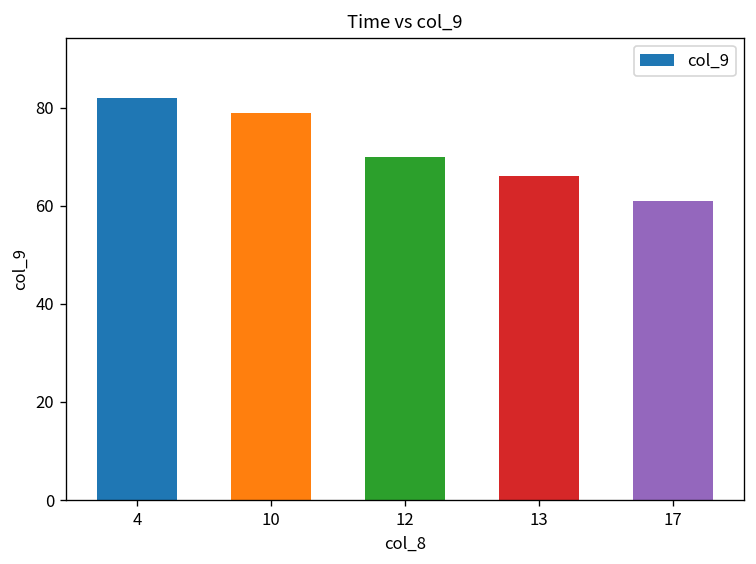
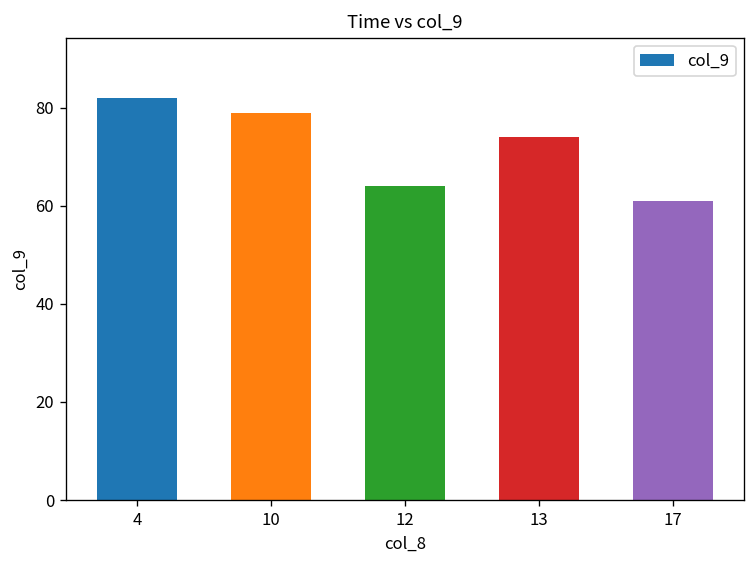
12: 70 -> 64
13: 66 -> 74
